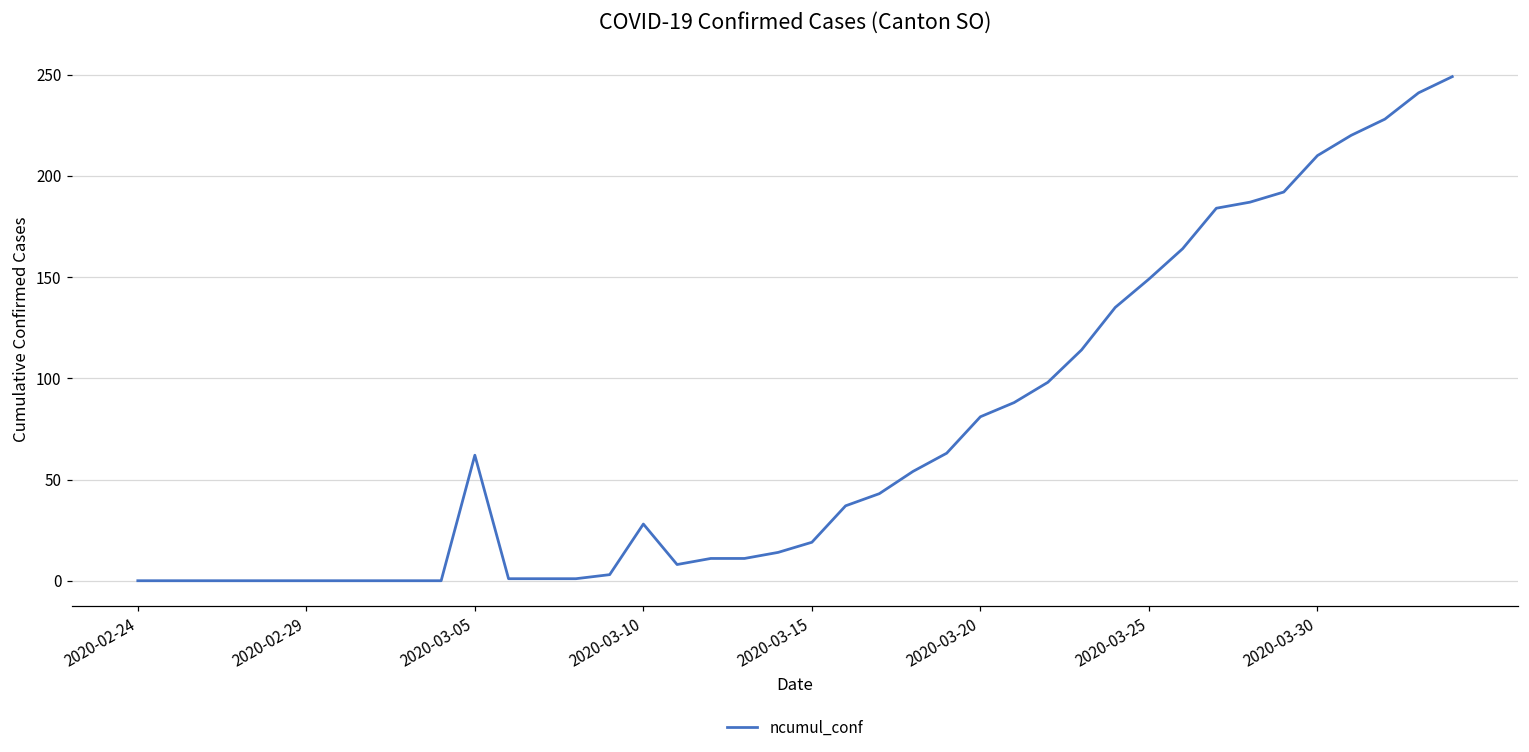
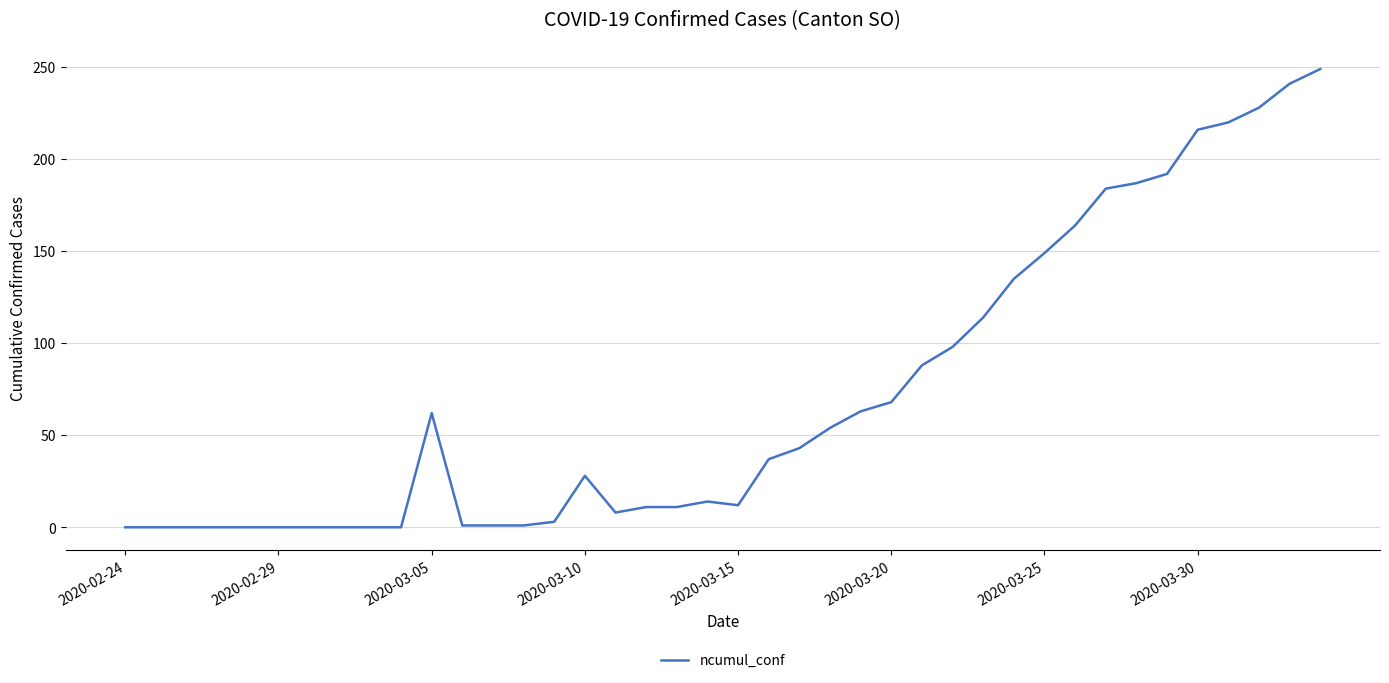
2020-03-15: 19 -> 12
2020-03-20: 81 -> 68
2020-03-30: 210 -> 216
